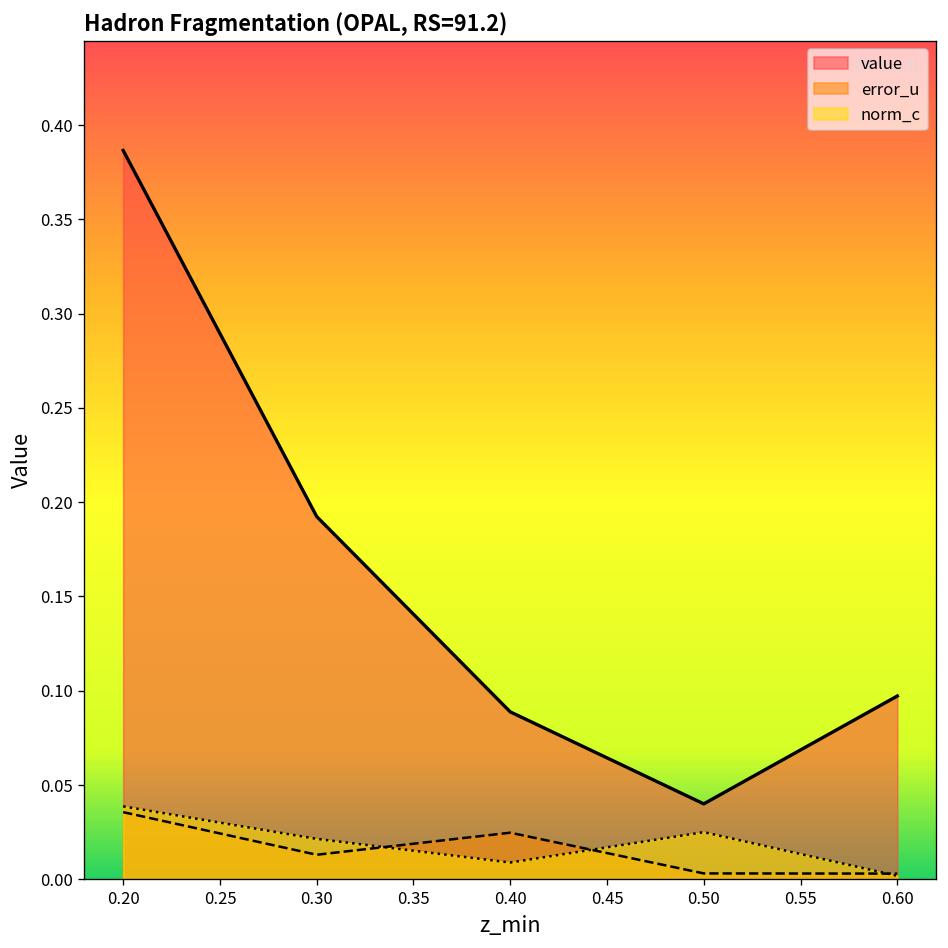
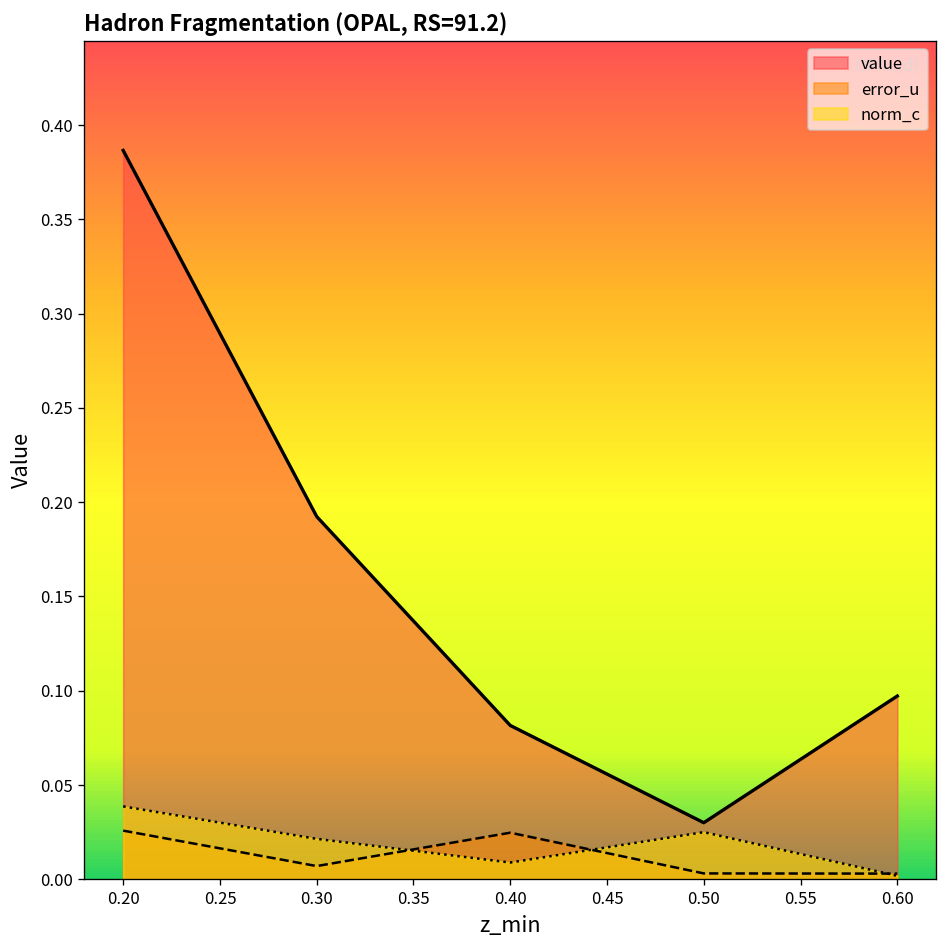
error_u, 0.20: 0.036 -> 0.026
error_u, 0.30: 0.013 -> 0.007
value, 0.40: 0.089 -> 0.082
value, 0.50: 0.04 -> 0.03
